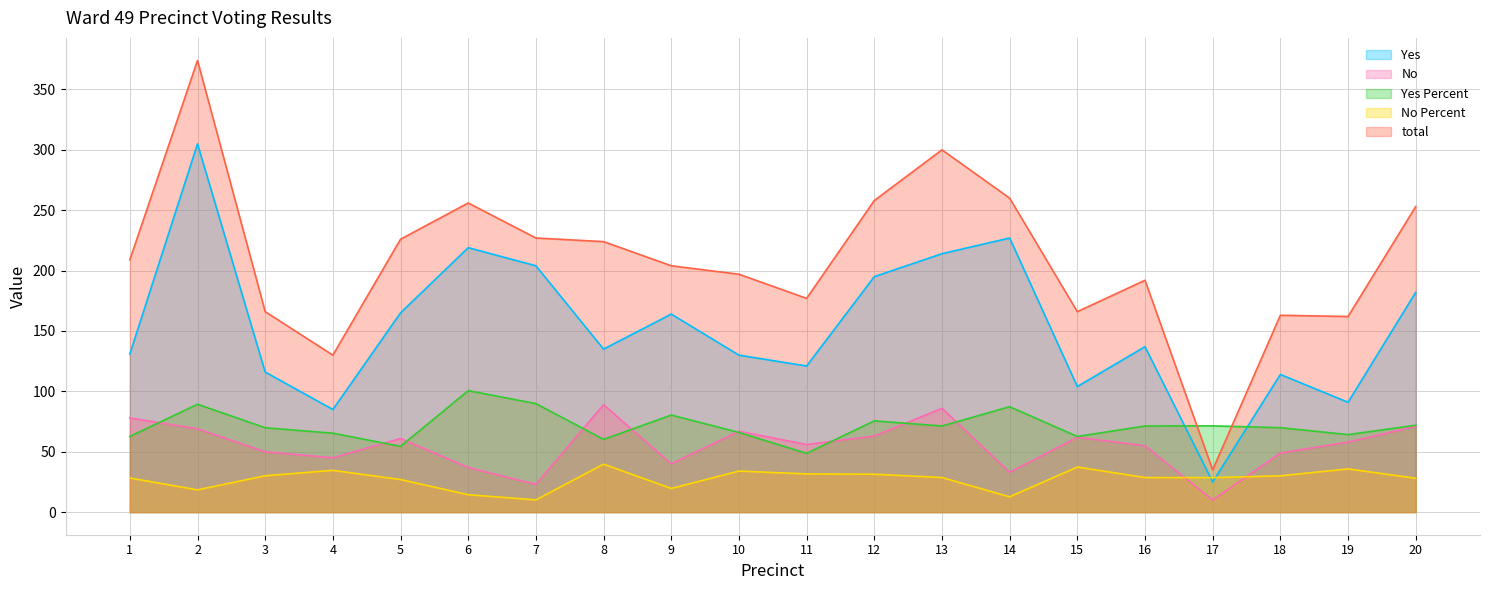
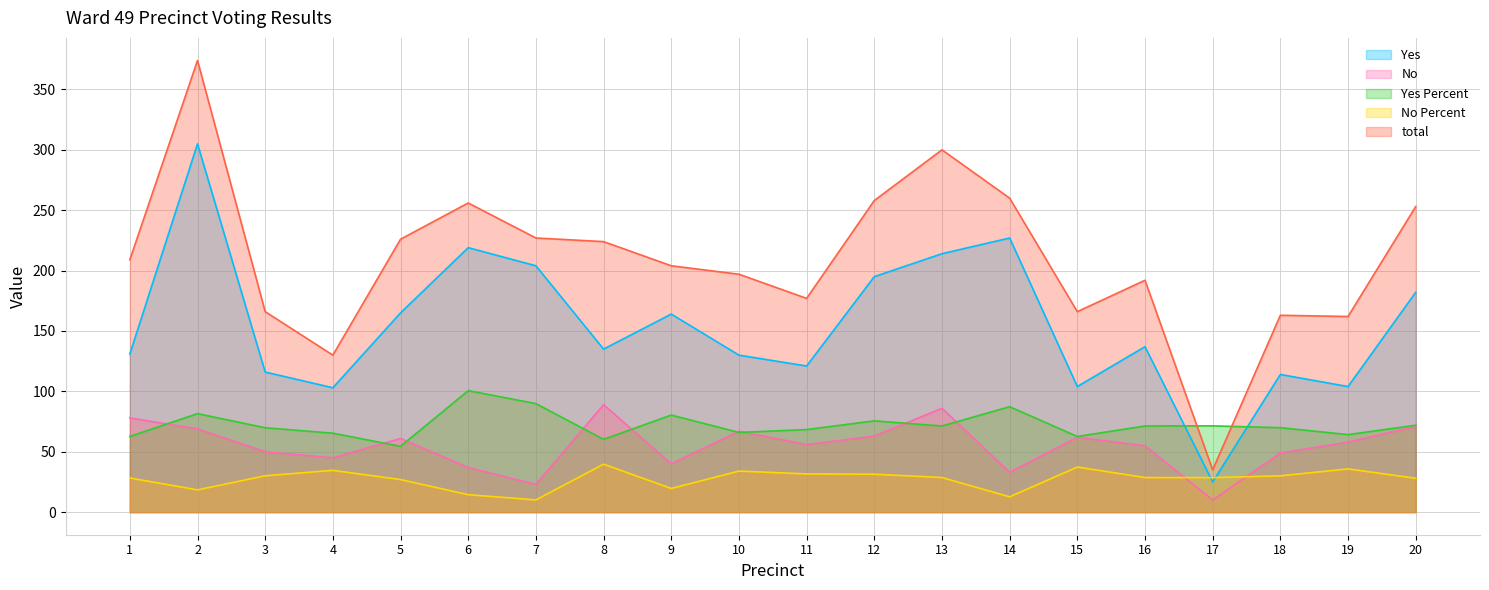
Yes Percent, 2: 89 -> 82
Yes, 4: 85 -> 103
Yes Percent, 11: 49 -> 68
Yes, 19: 91 -> 104
